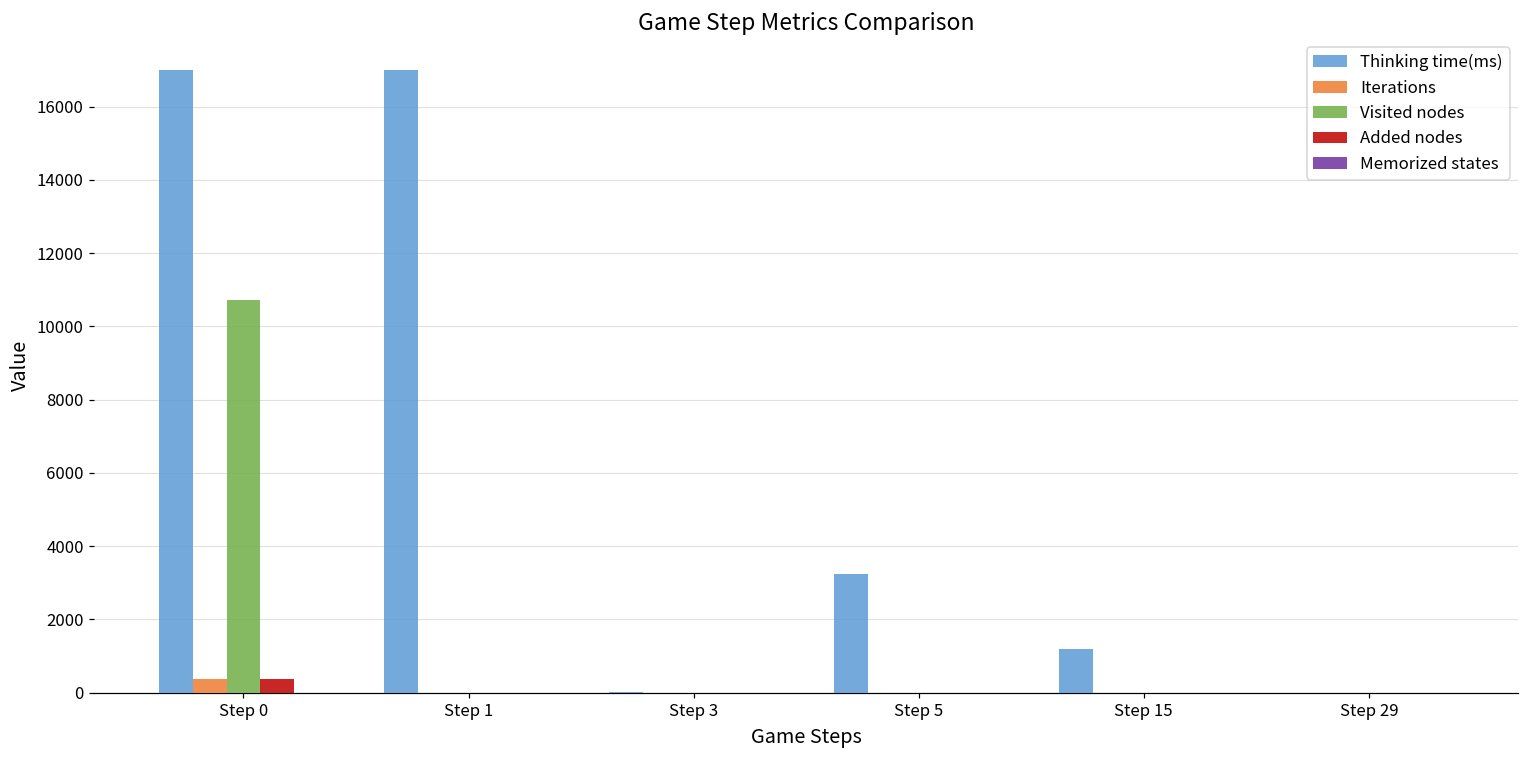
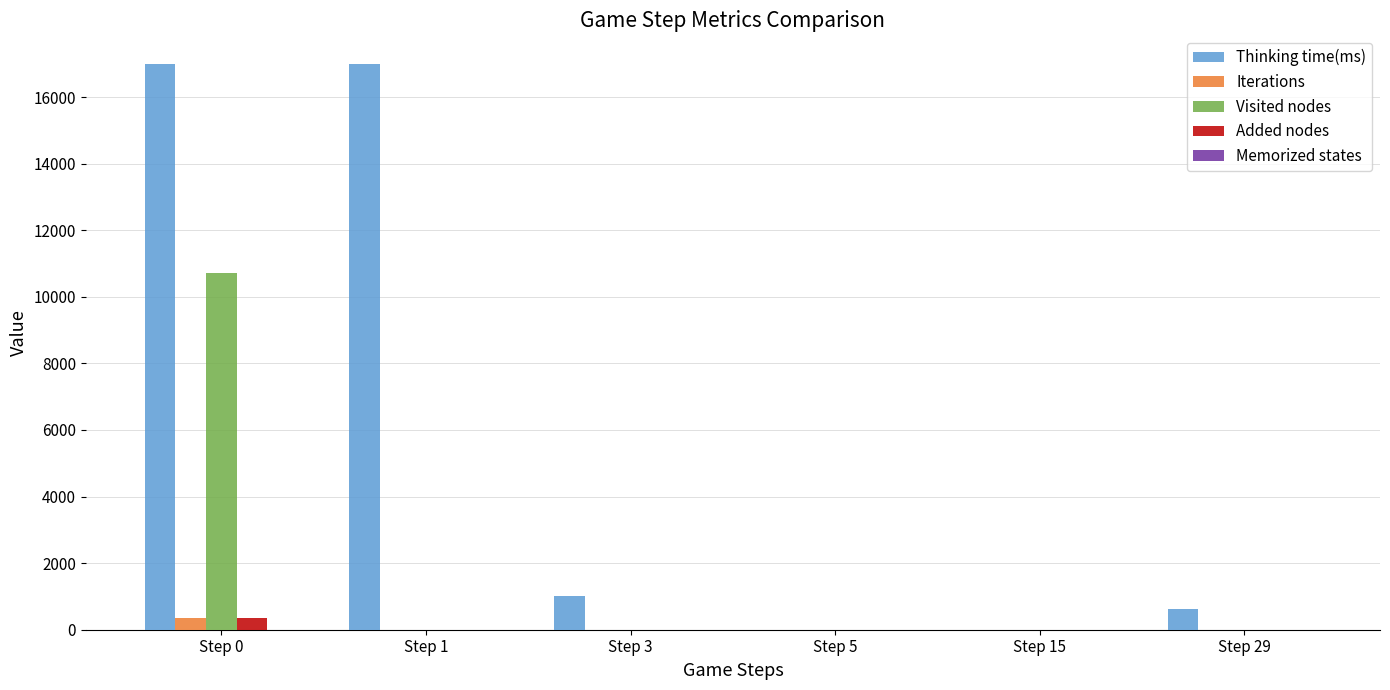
Thinking time(ms), Step 3: 0 -> 1000
Thinking time(ms), Step 5: 3200 -> 0
Thinking time(ms), Step 15: 1200 -> 0
Thinking time(ms), Step 29: 0 -> 600
